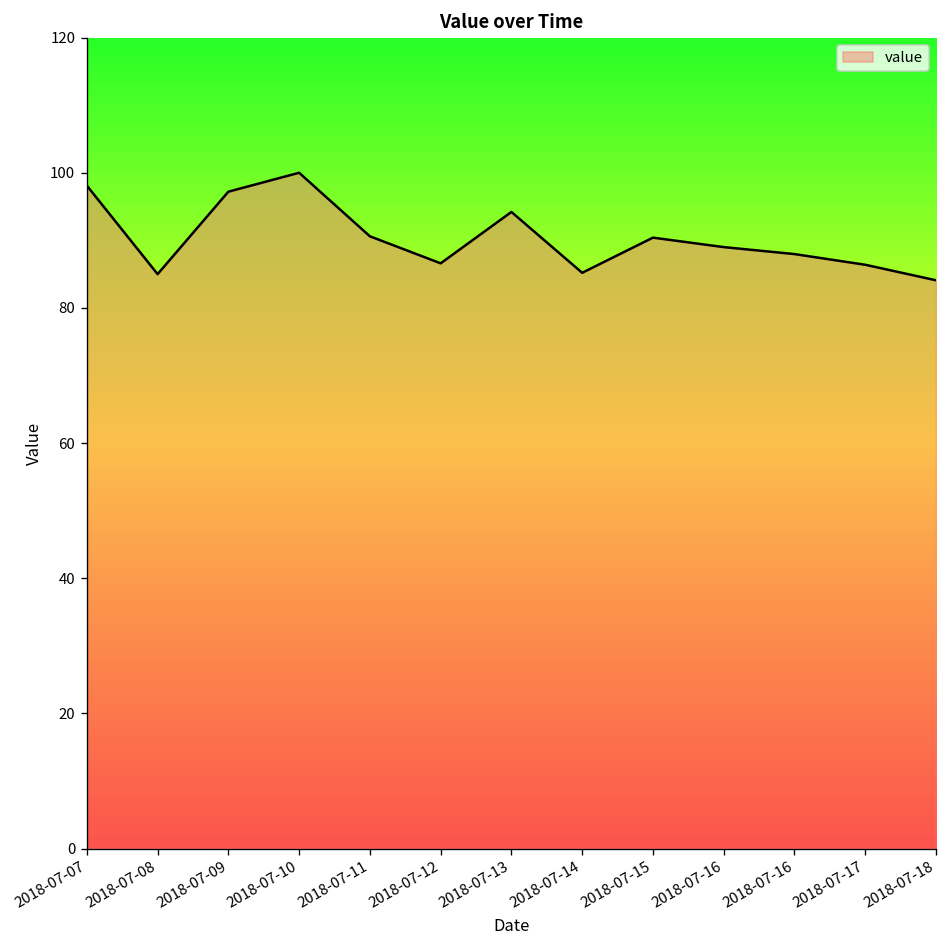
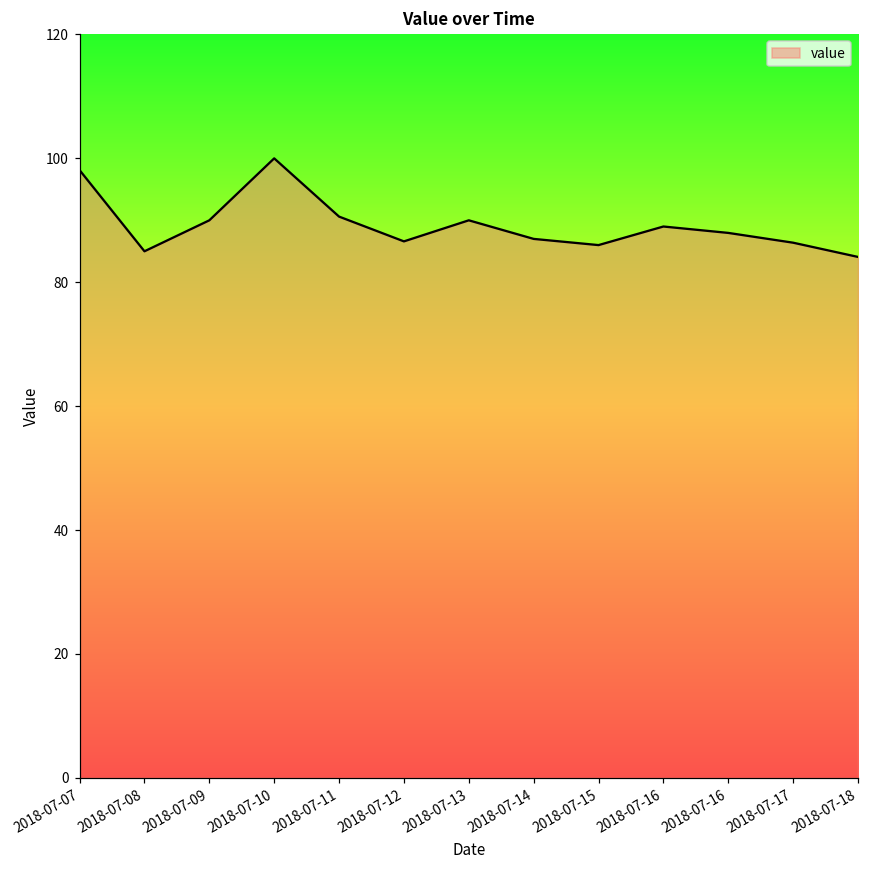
2018-07-09: 97 -> 90
2018-07-13: 94 -> 90
2018-07-14: 85 -> 87
2018-07-15: 90 -> 86
